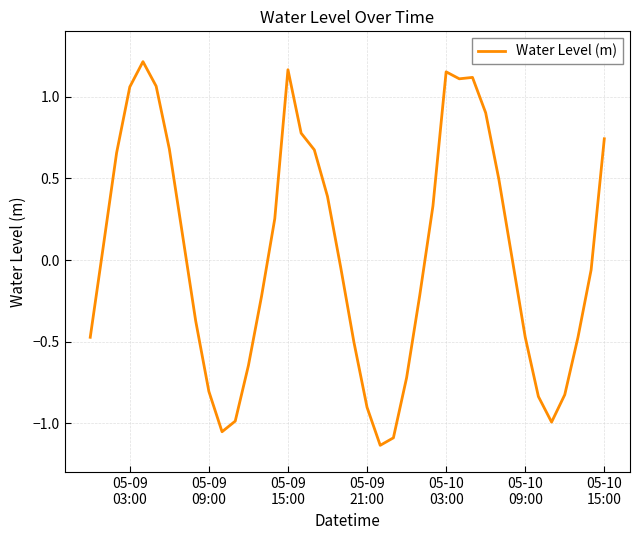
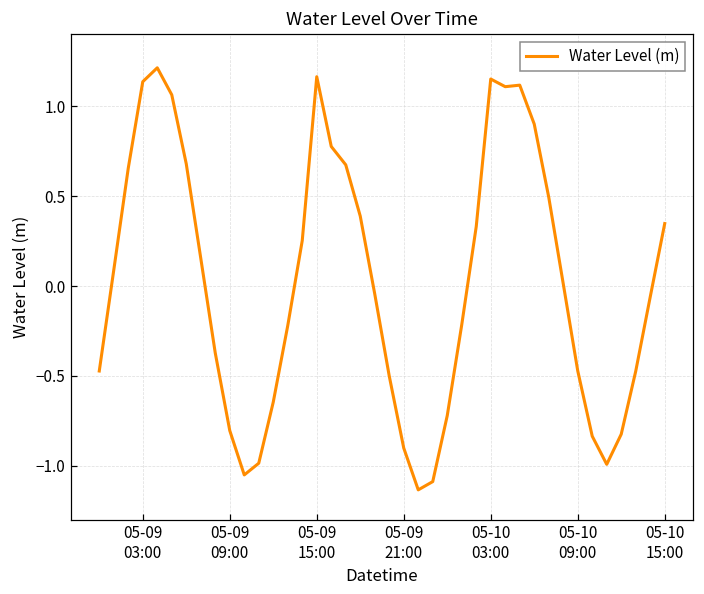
05-09 03:00: 1.06 -> 1.14
05-10 15:00: 0.74 -> 0.35
